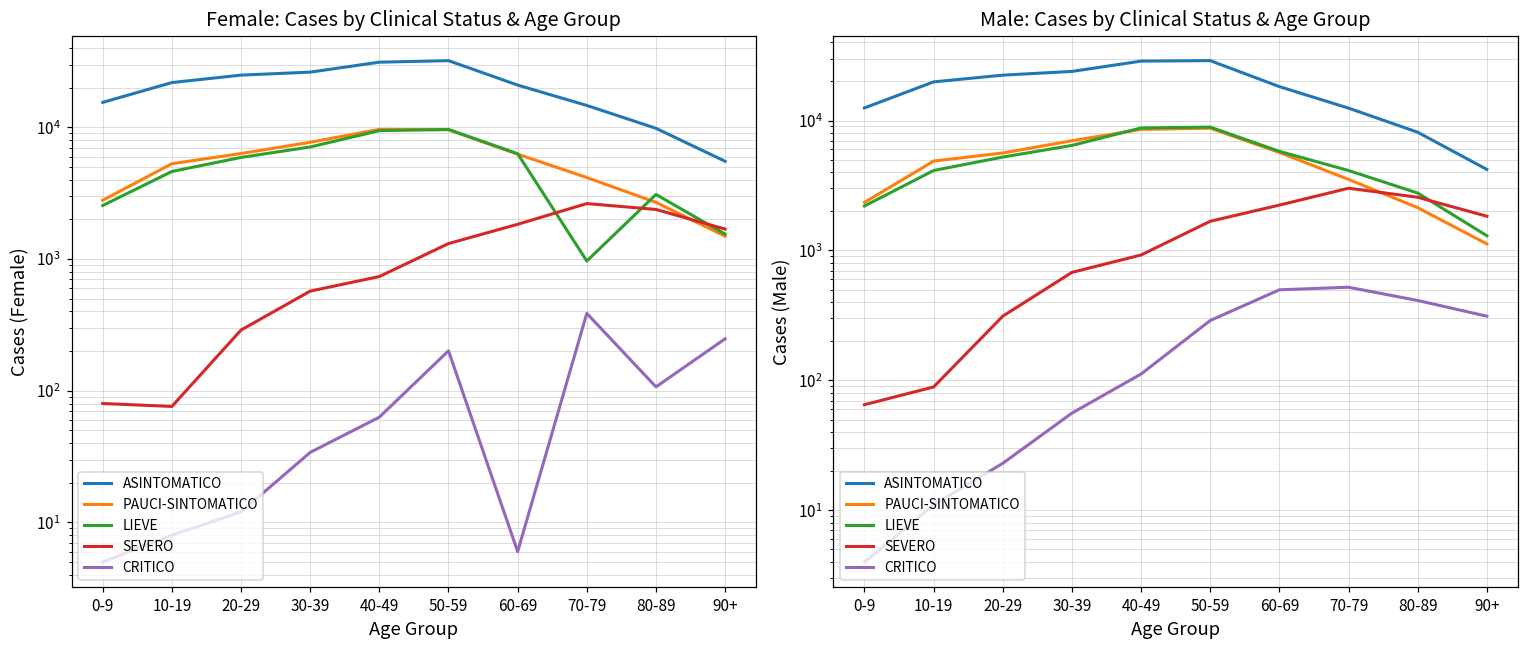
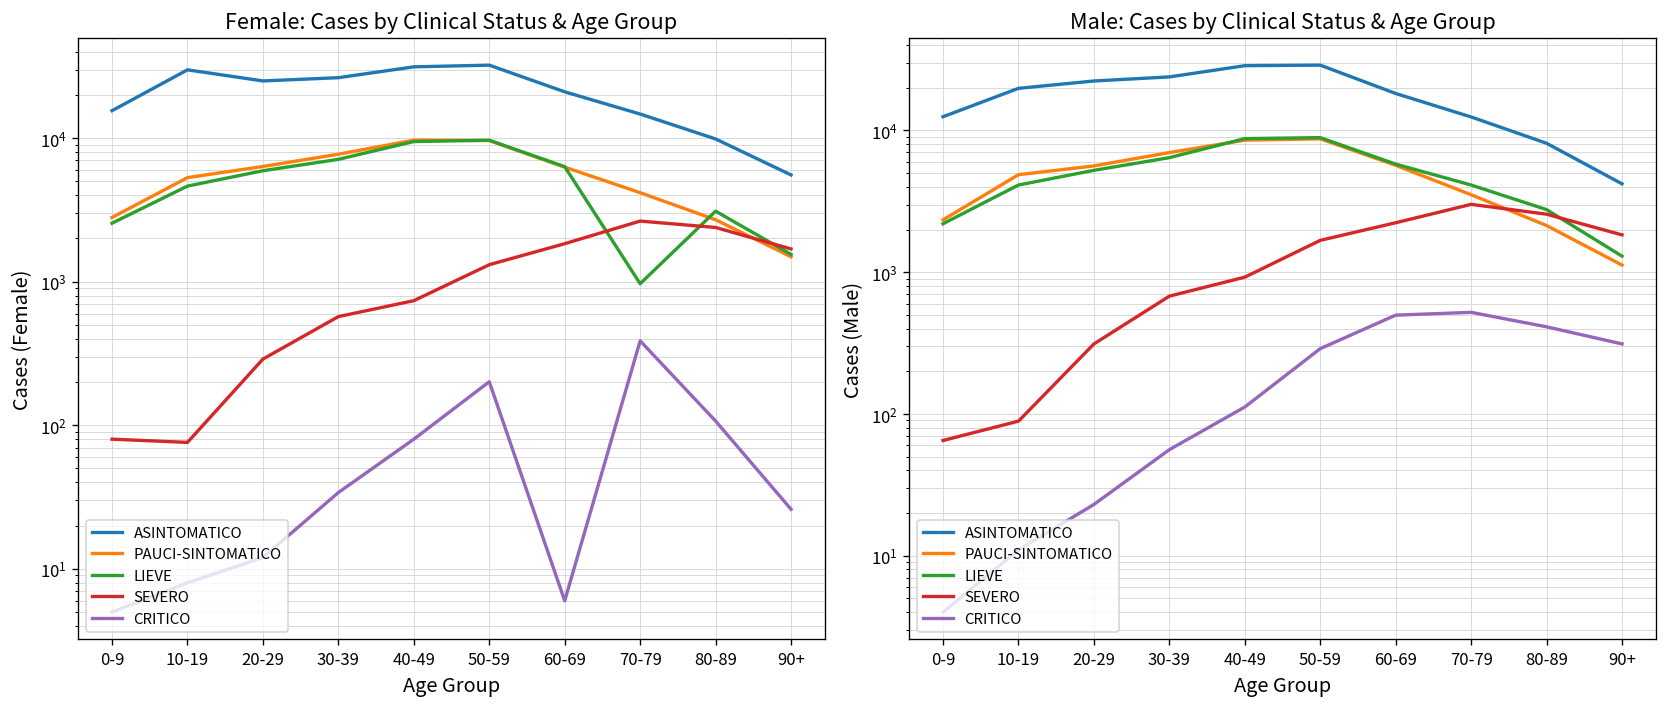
Female: Cases by Clinical Status & Age Group, ASINTOMATICO, 10-19: 22000 -> 30000
Female: Cases by Clinical Status & Age Group, CRITICO, 40-49: 60 -> 80
Female: Cases by Clinical Status & Age Group, CRITICO, 90+: 250 -> 26
